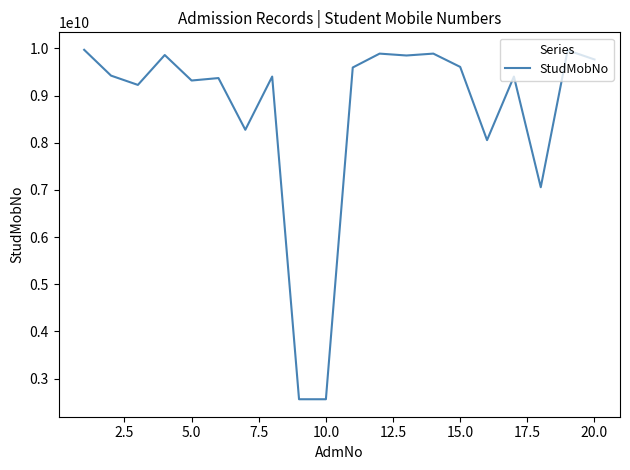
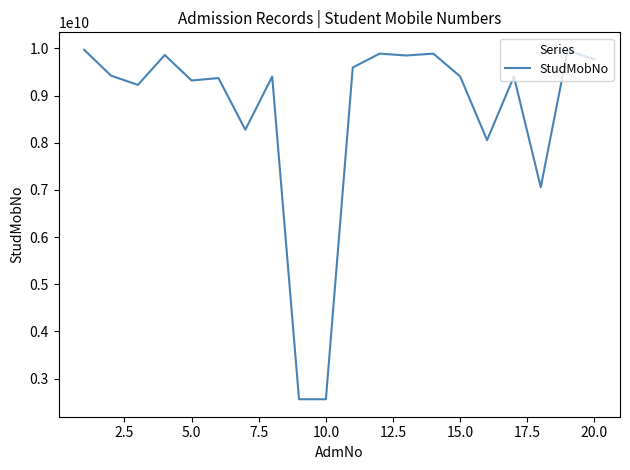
15.0: 9600000000 -> 9400000000
